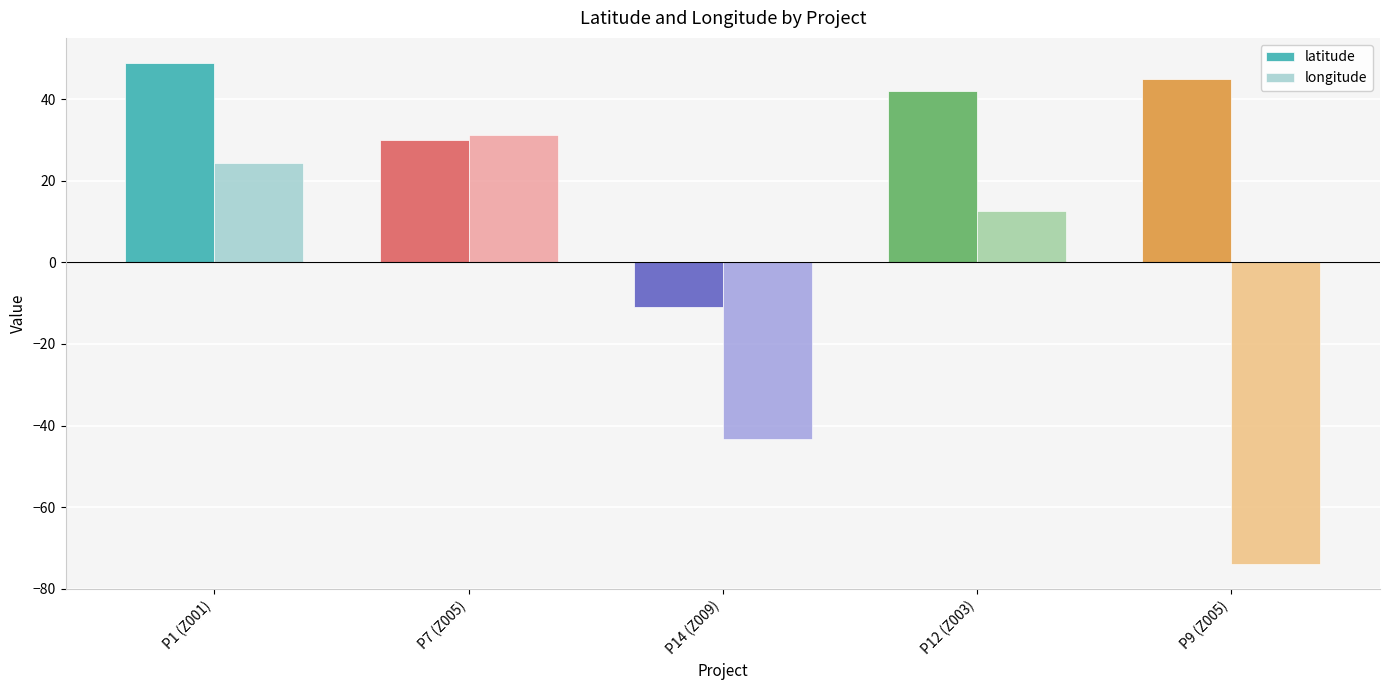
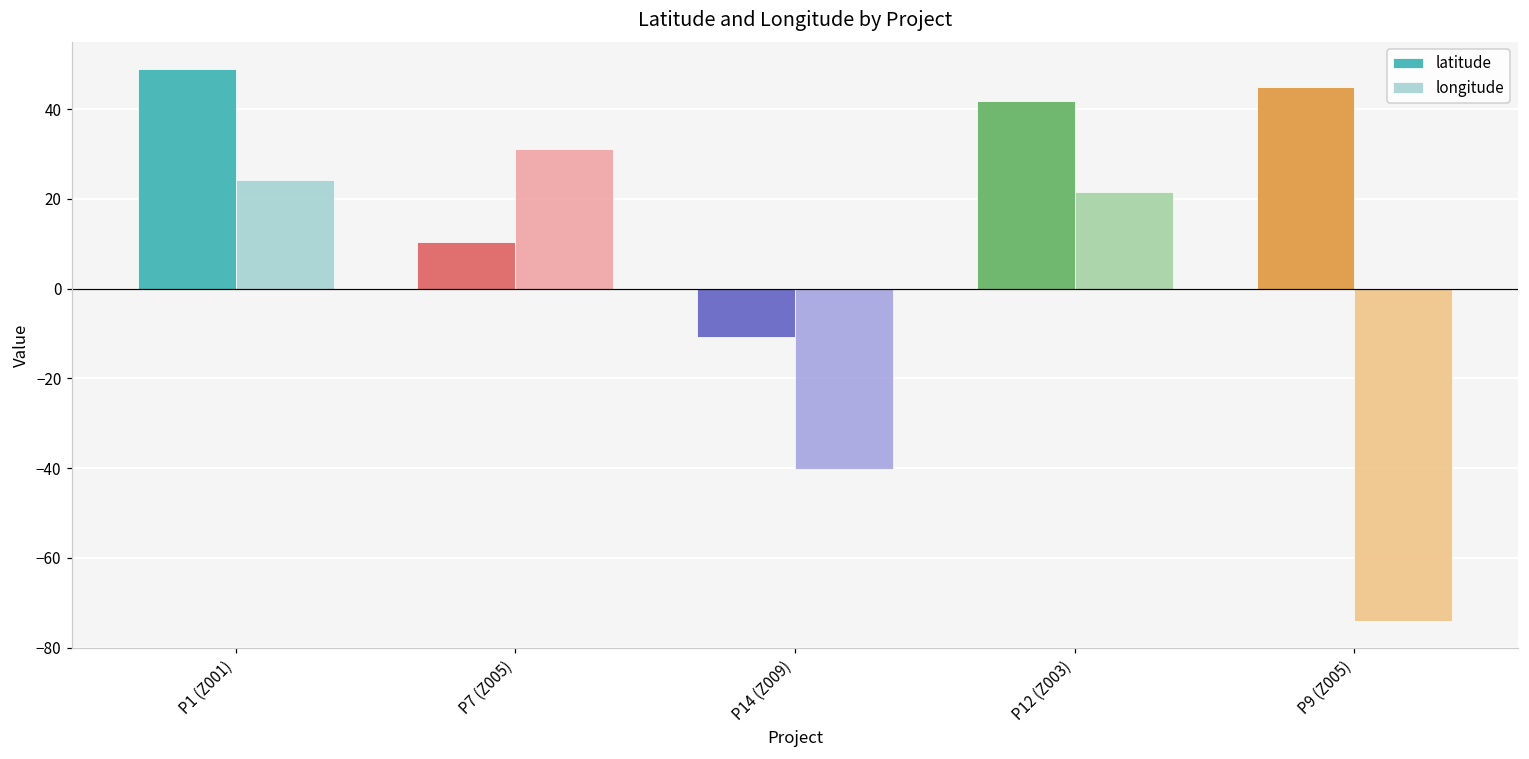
latitude, P7 (Z005): 30 -> 10
longitude, P14 (Z009): -43 -> -40
longitude, P12 (Z003): 12 -> 21
